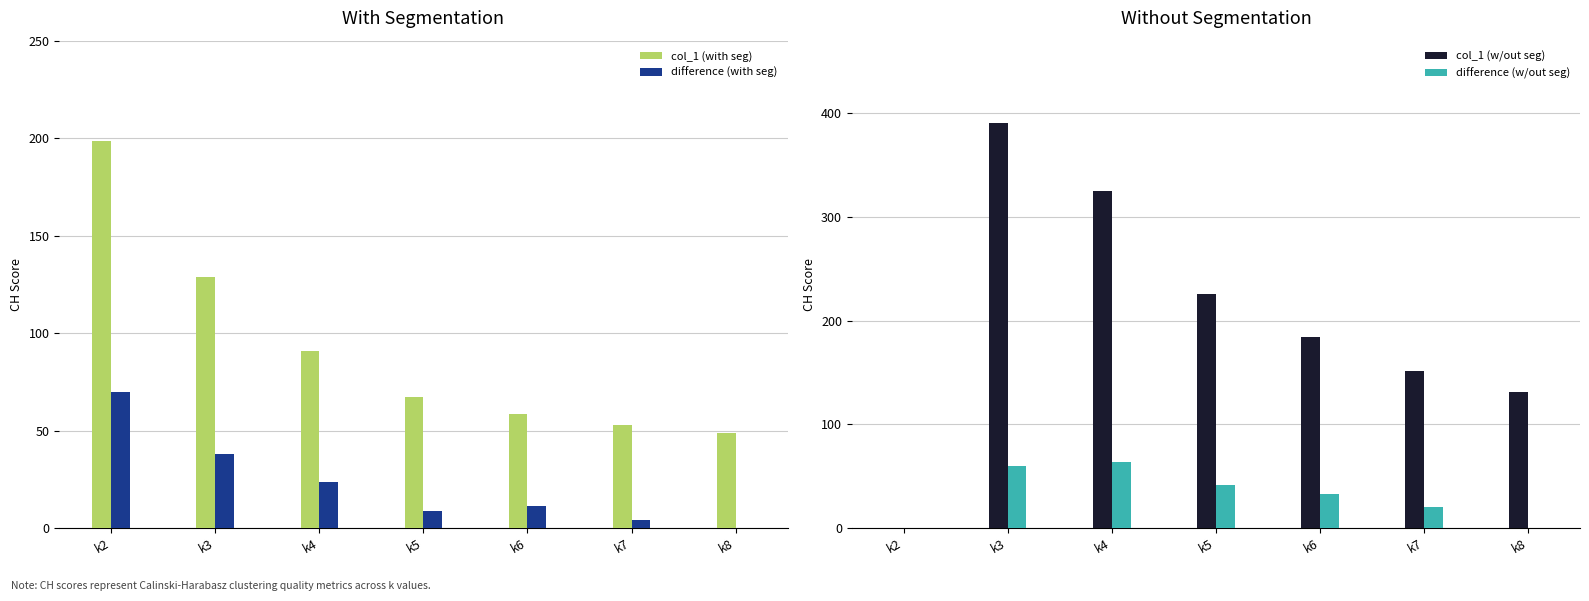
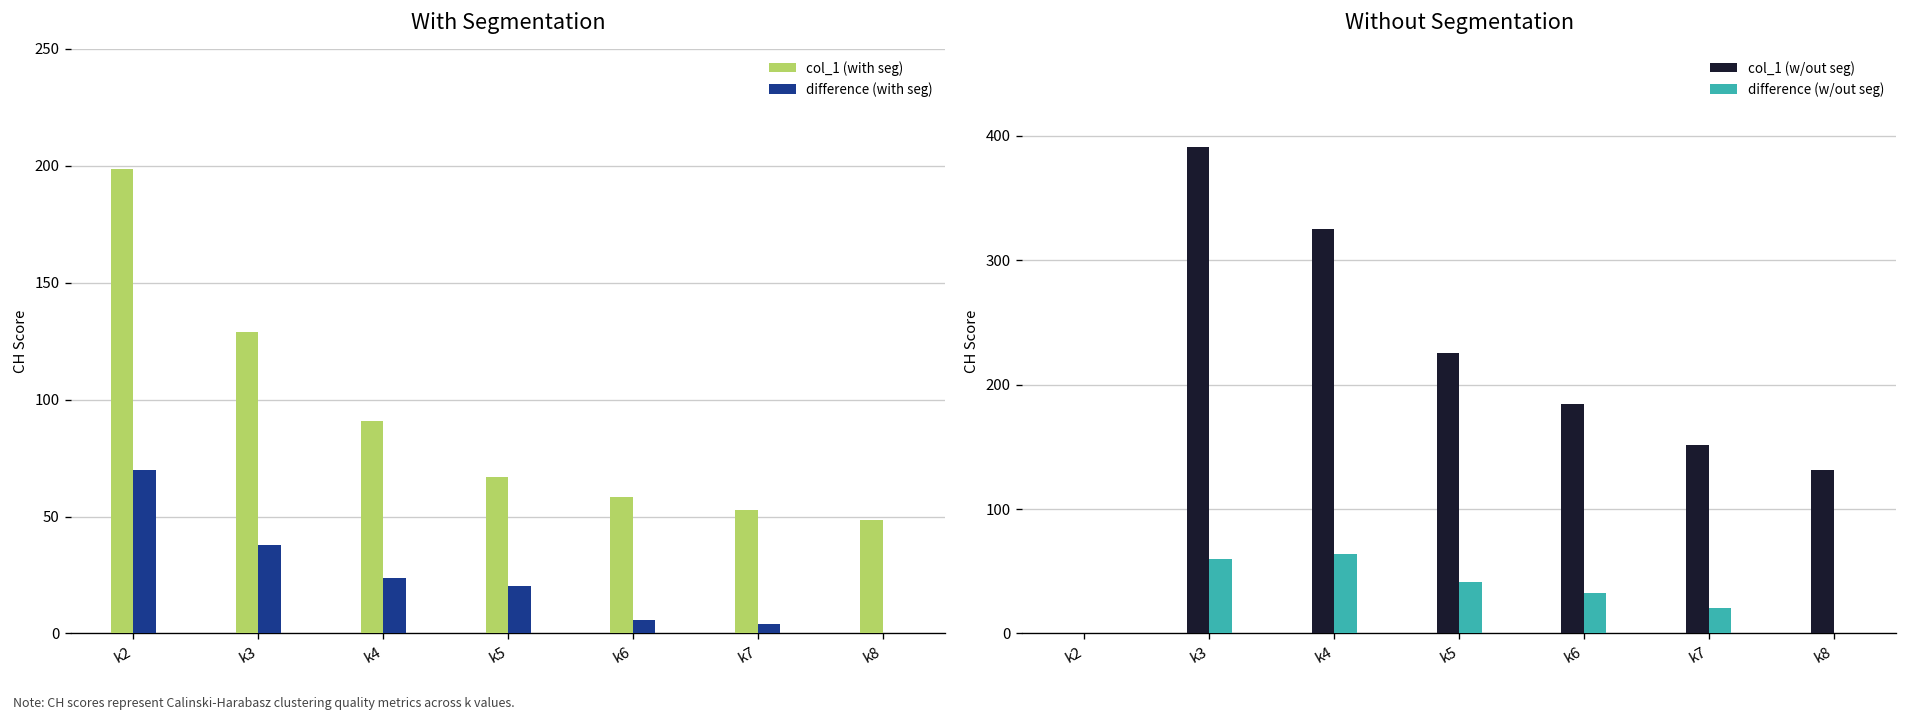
With Segmentation, difference (with seg), k5: 9 -> 20
With Segmentation, difference (with seg), k6: 11 -> 6
